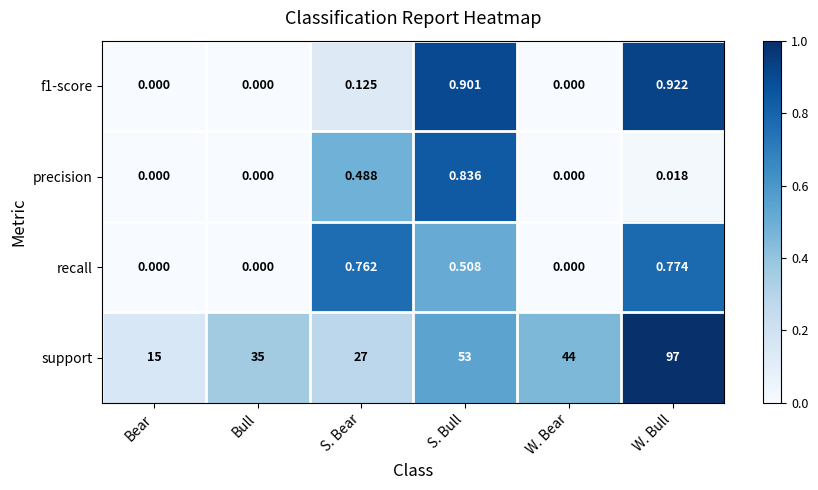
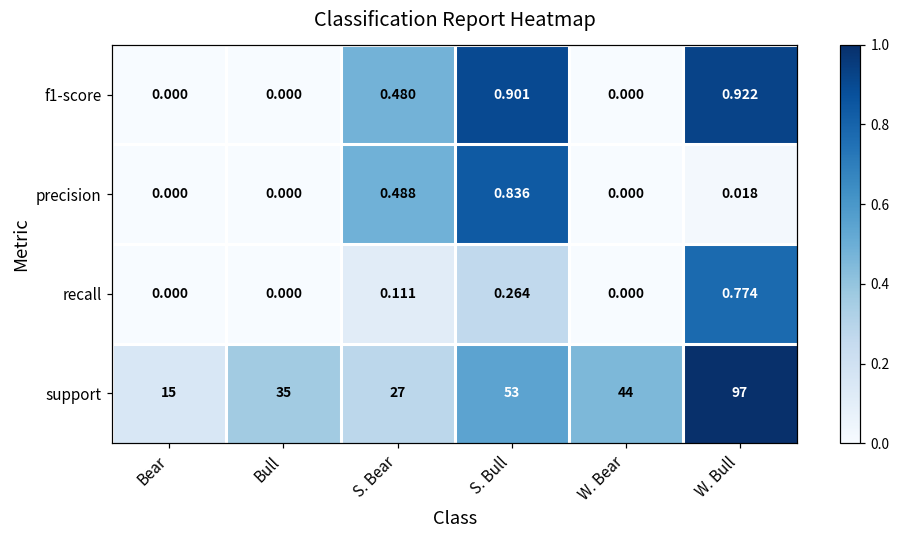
f1-score, S. Bear: 0.125 -> 0.480
recall, S. Bear: 0.762 -> 0.111
recall, S. Bull: 0.508 -> 0.264
